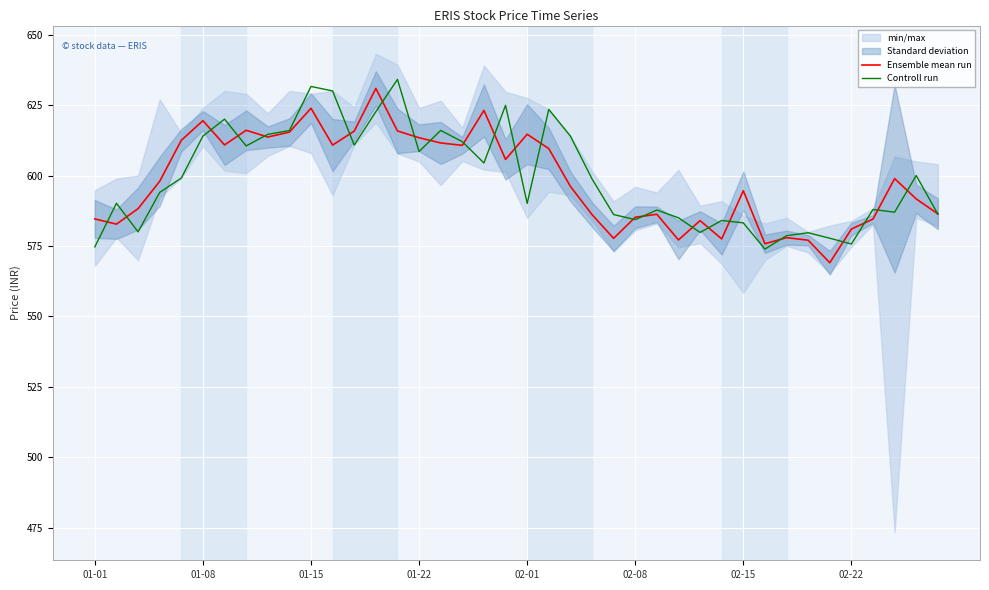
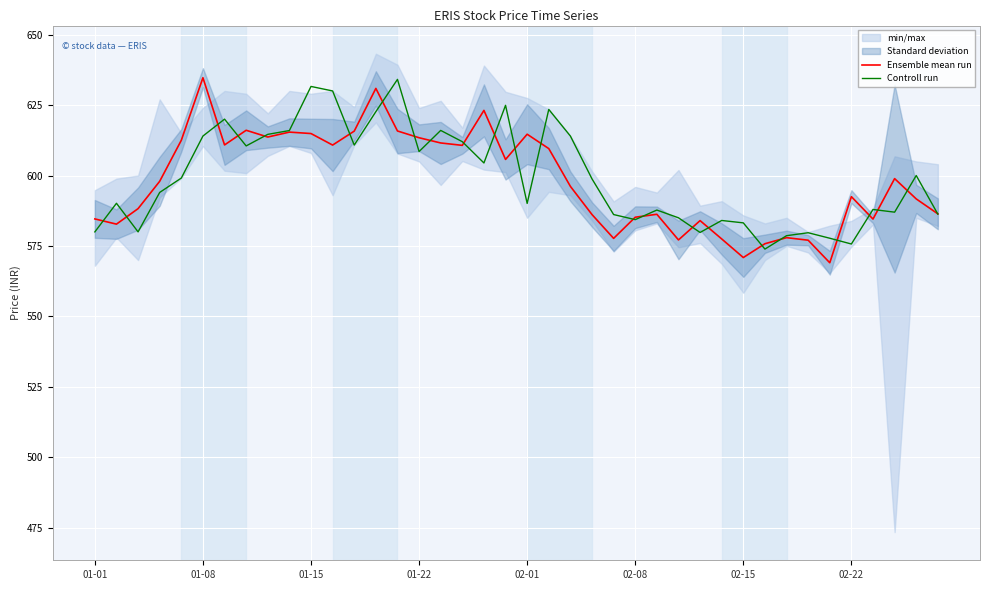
Controll run, 01-01: 575 -> 580
Ensemble mean run, 01-08: 619 -> 635
Ensemble mean run, 01-15: 624 -> 615
Ensemble mean run, 02-15: 595 -> 571
Ensemble mean run, 02-22: 581 -> 593
